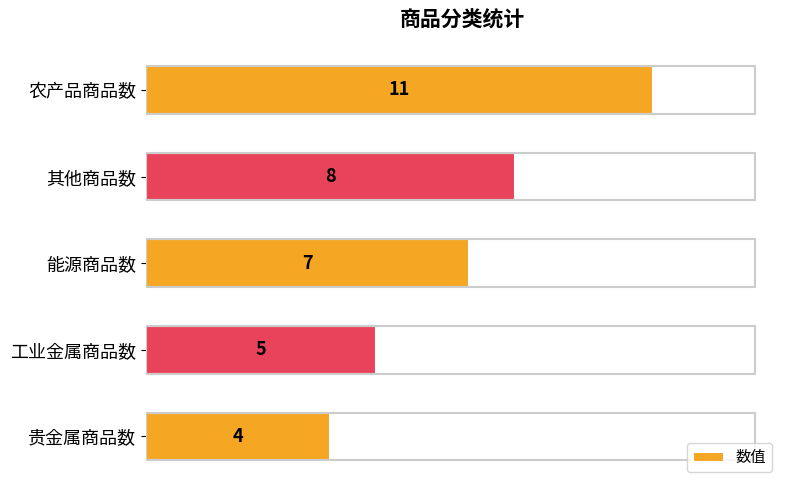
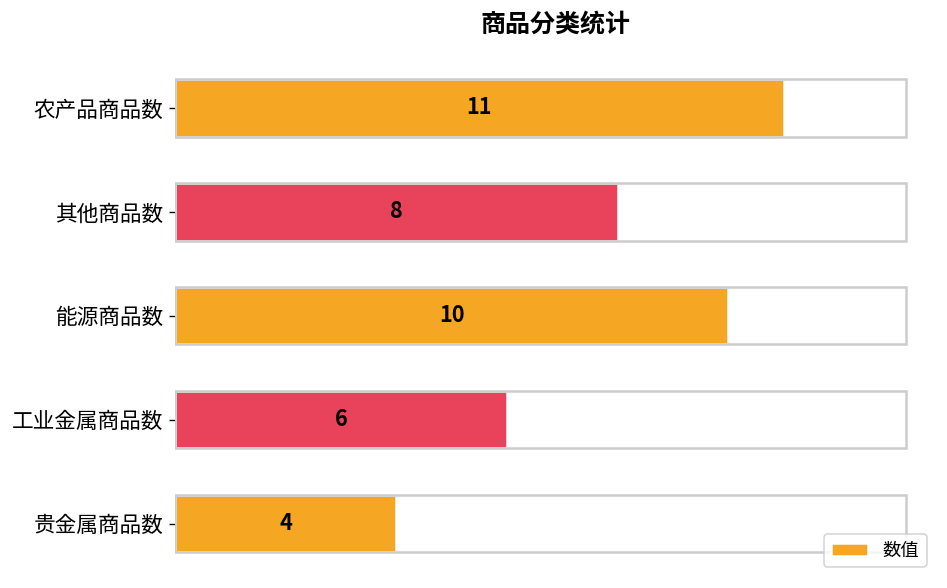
能源商品数: 7 -> 10
工业金属商品数: 5 -> 6
